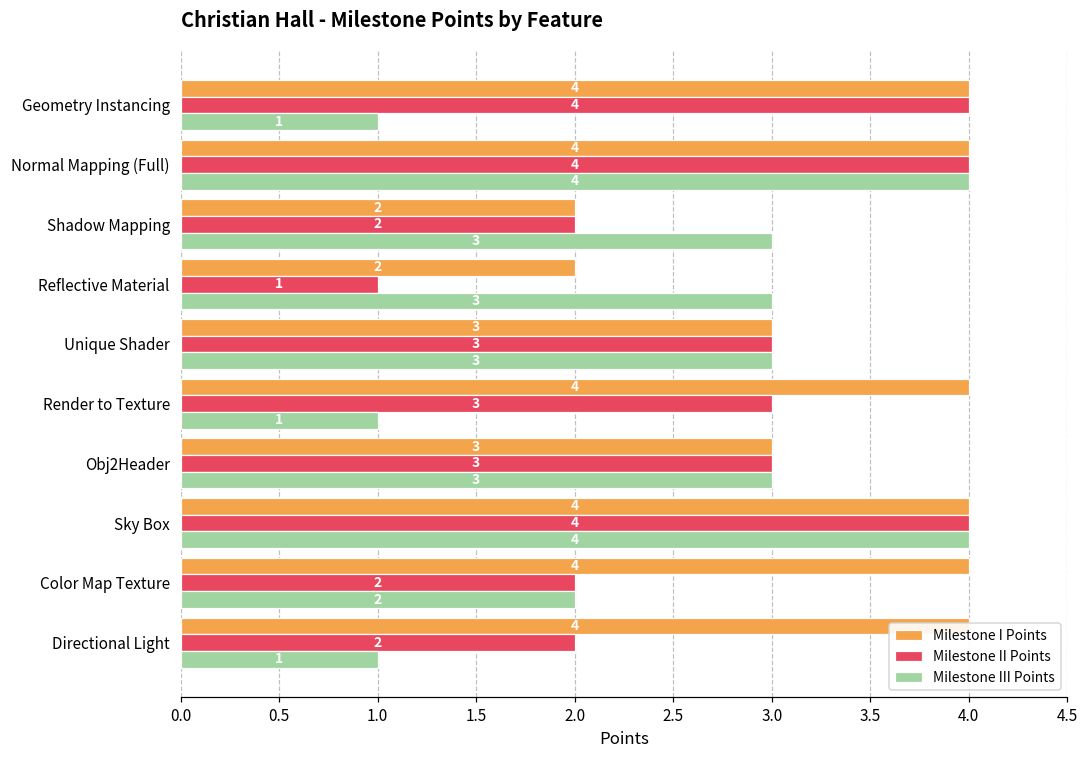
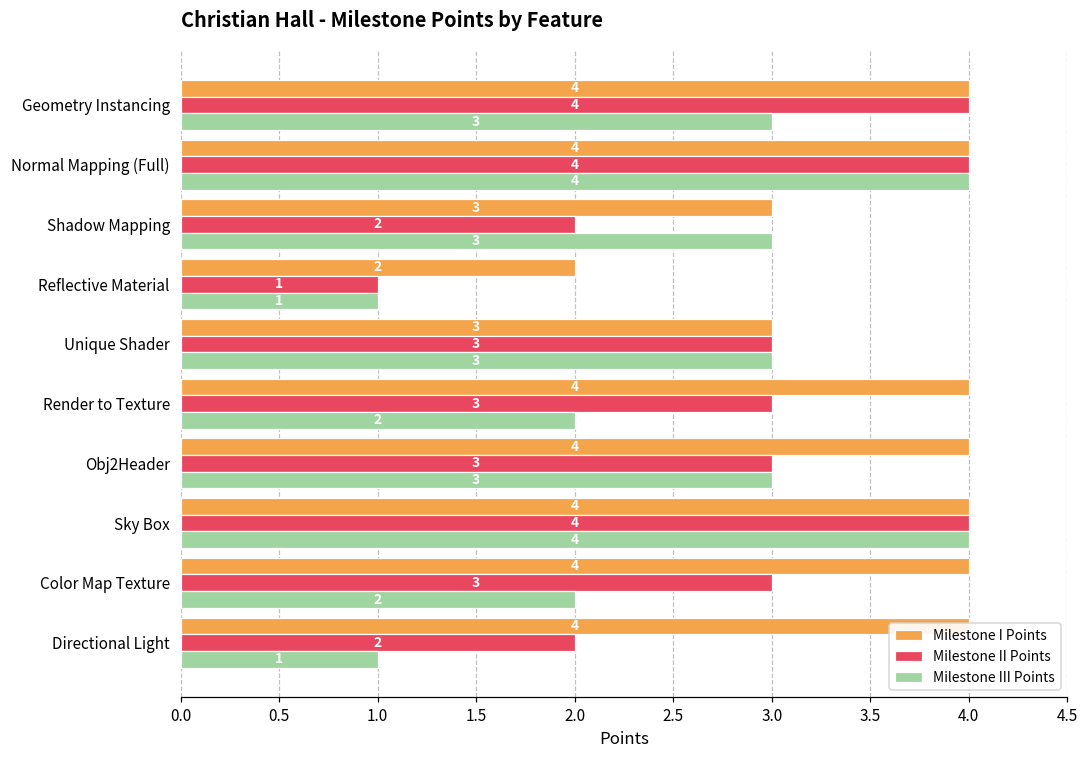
Milestone III Points, Geometry Instancing: 1 -> 3
Milestone I Points, Shadow Mapping: 2 -> 3
Milestone III Points, Reflective Material: 3 -> 1
Milestone III Points, Render to Texture: 1 -> 2
Milestone I Points, Obj2Header: 3 -> 4
Milestone II Points, Color Map Texture: 2 -> 3
